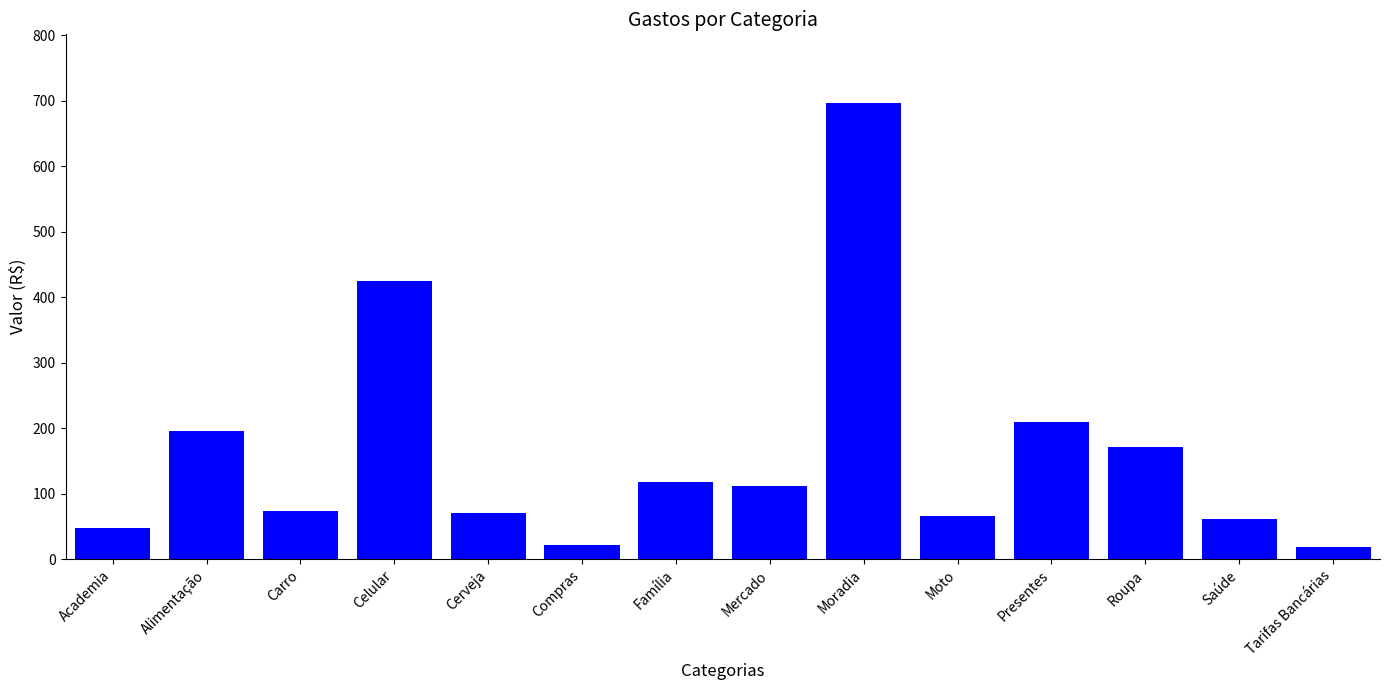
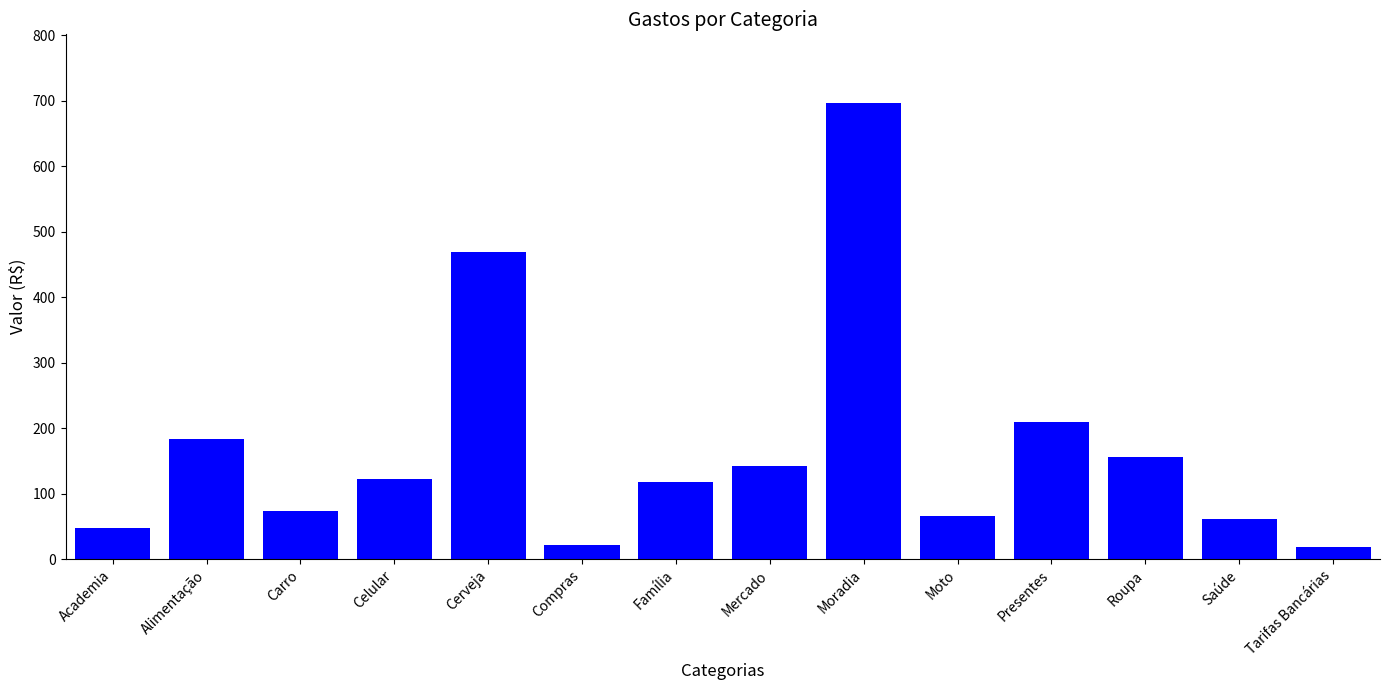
Alimentação: 200 -> 180
Celular: 420 -> 120
Cerveja: 70 -> 470
Mercado: 110 -> 140
Roupa: 170 -> 160
